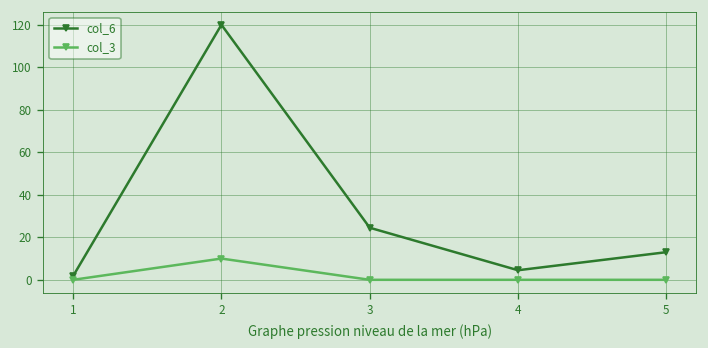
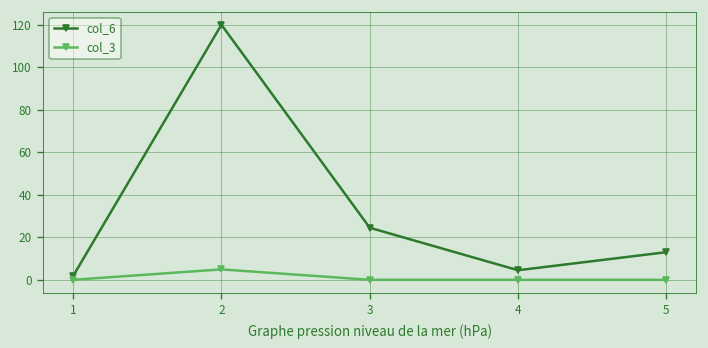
col_3, 2: 10 -> 5
